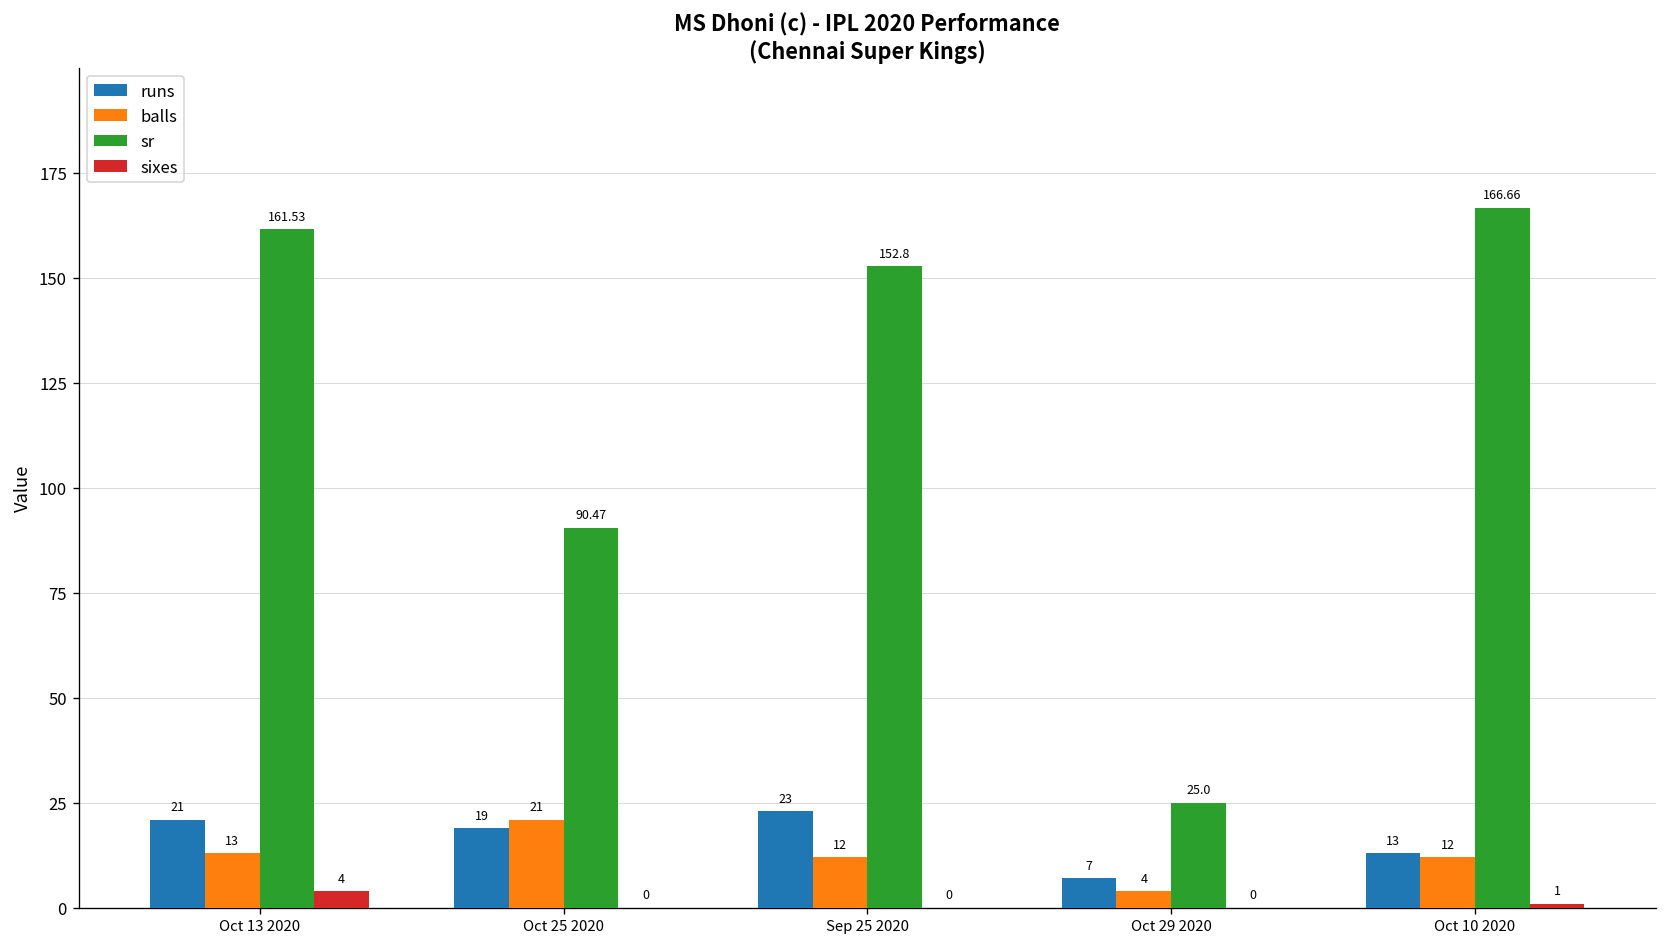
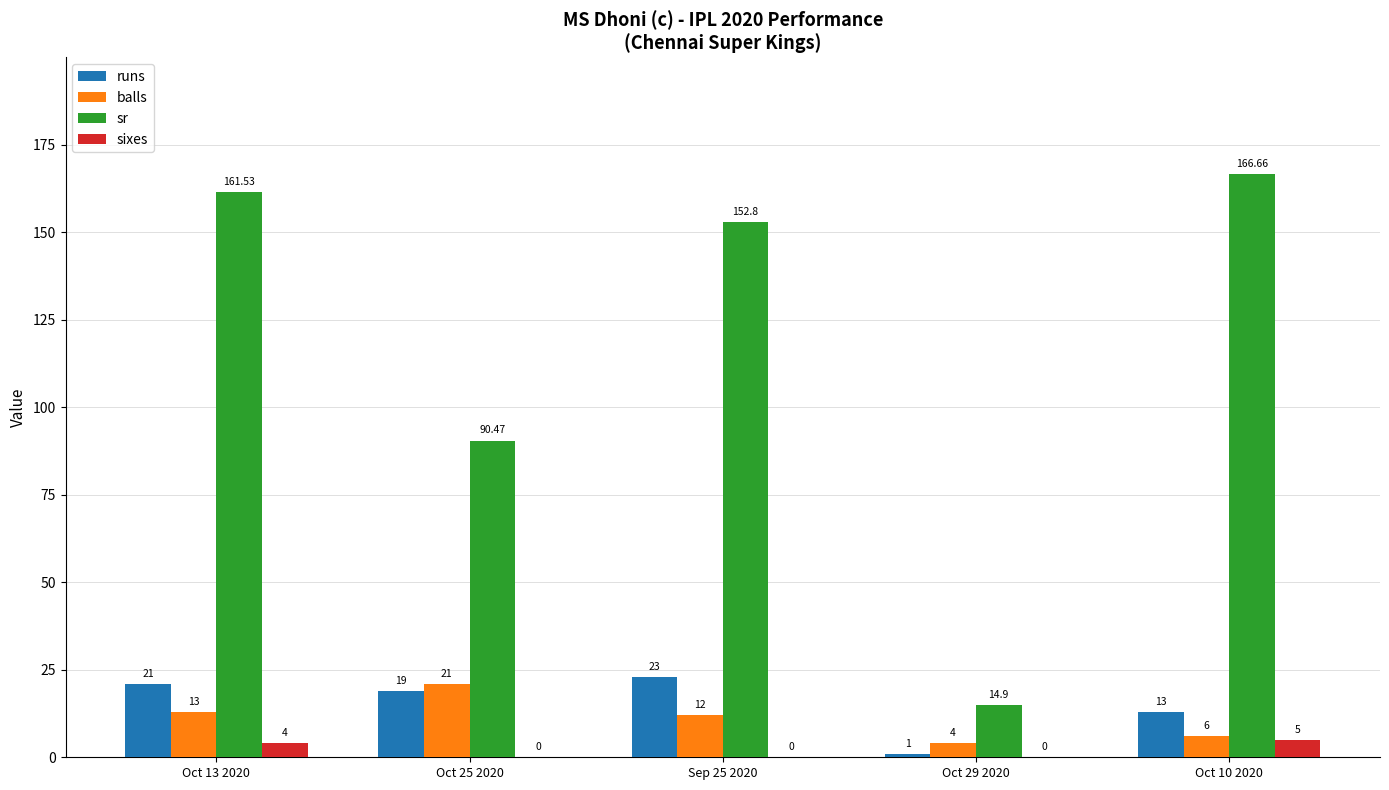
runs, Oct 29 2020: 7 -> 1
sr, Oct 29 2020: 25.0 -> 14.9
balls, Oct 10 2020: 12 -> 6
sixes, Oct 10 2020: 1 -> 5
